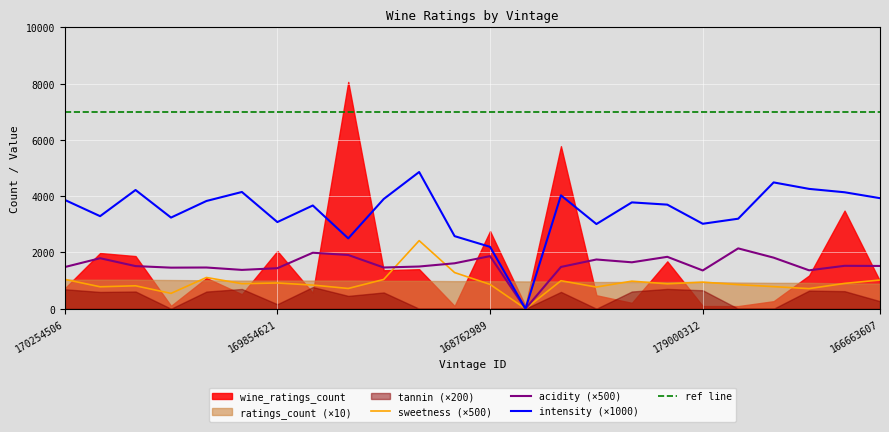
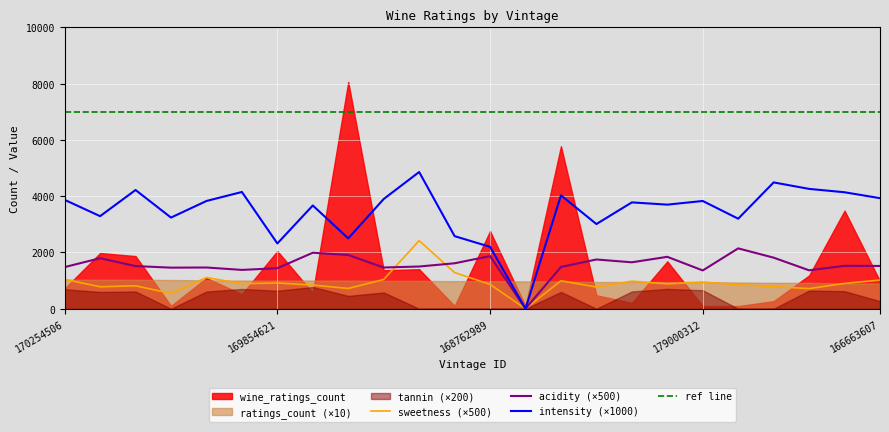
intensity (×1000), 169854621: 3100 -> 2300
tannin (×200), 169854621: 200 -> 600
intensity (×1000), 179000312: 3000 -> 3800
